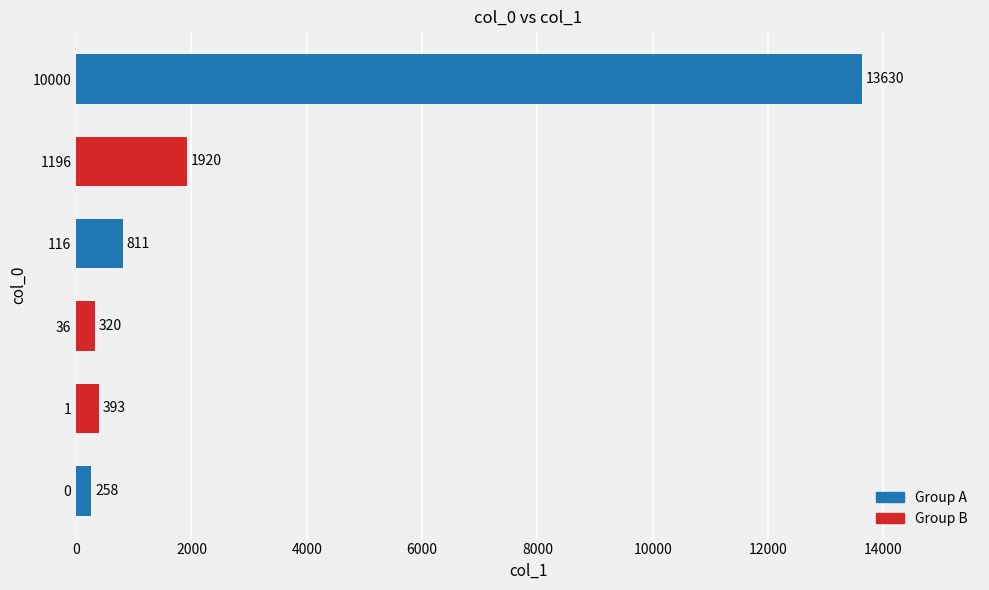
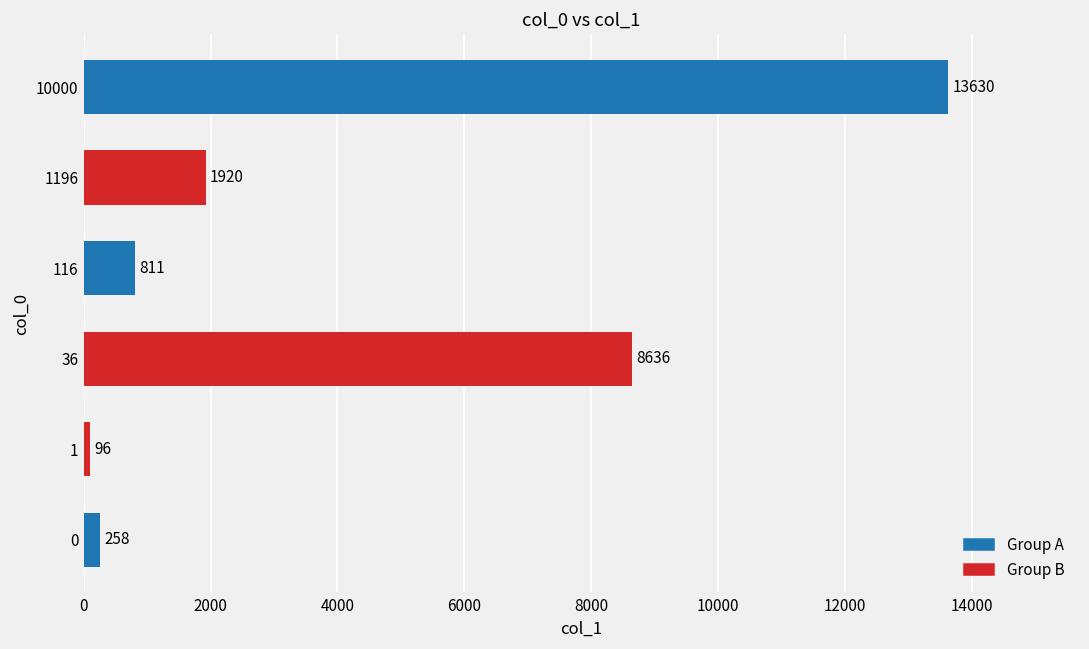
36: 320 -> 8636
1: 393 -> 96
